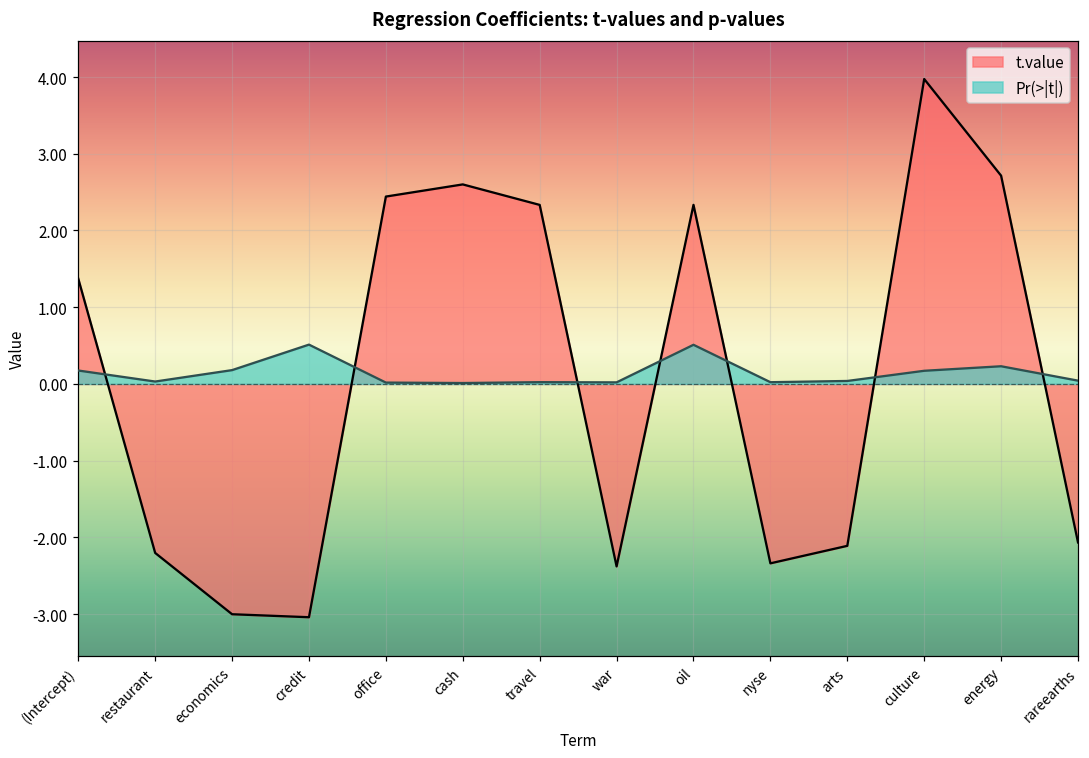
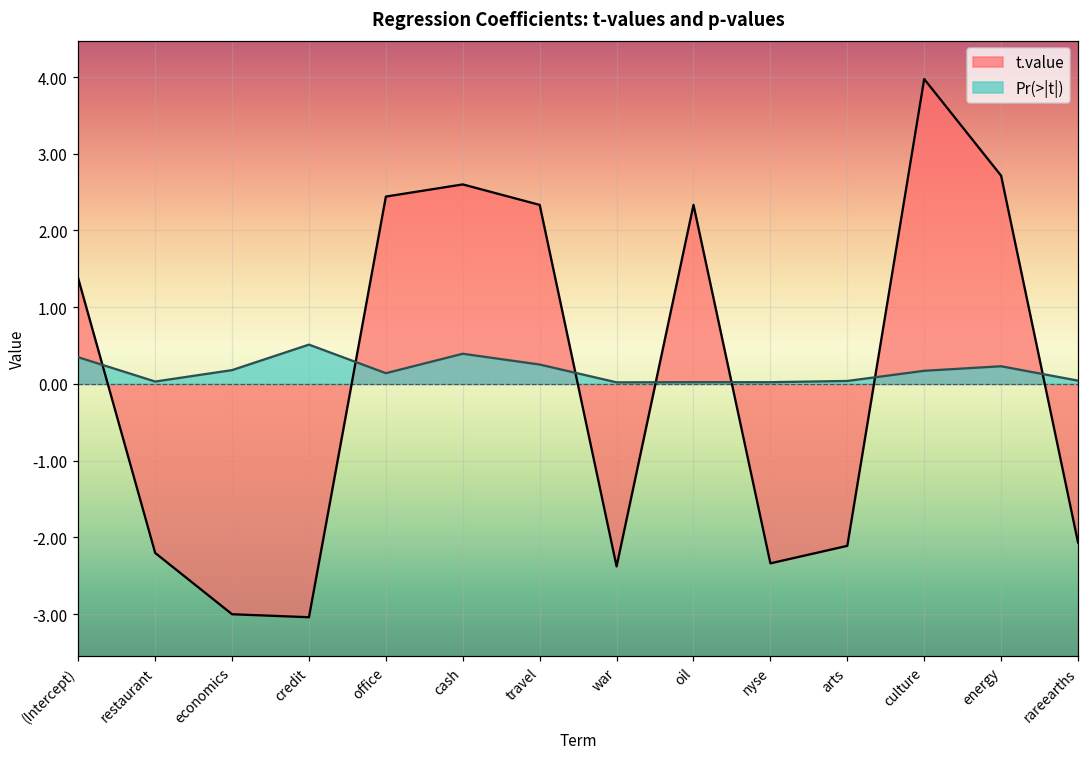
Pr(>|t|), (Intercept): 0.2 -> 0.3
Pr(>|t|), office: 0.0 -> 0.1
Pr(>|t|), cash: 0.0 -> 0.4
Pr(>|t|), travel: 0.0 -> 0.3
Pr(>|t|), oil: 0.5 -> 0.0
